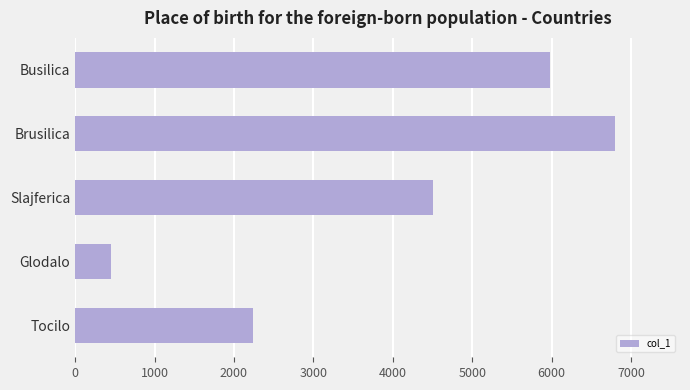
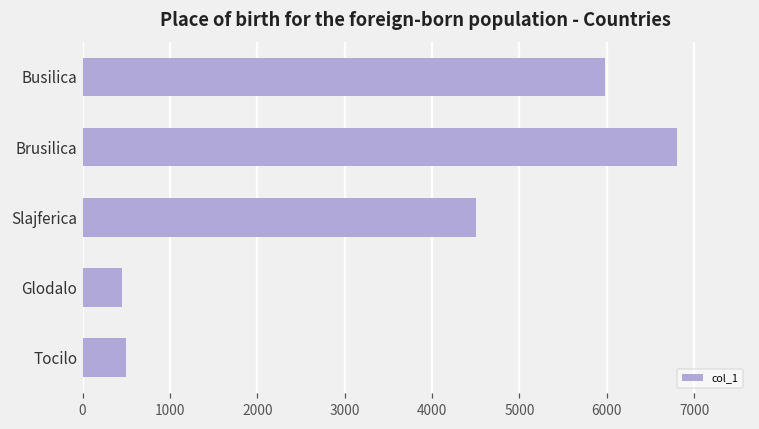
Tocilo: 2200 -> 500
